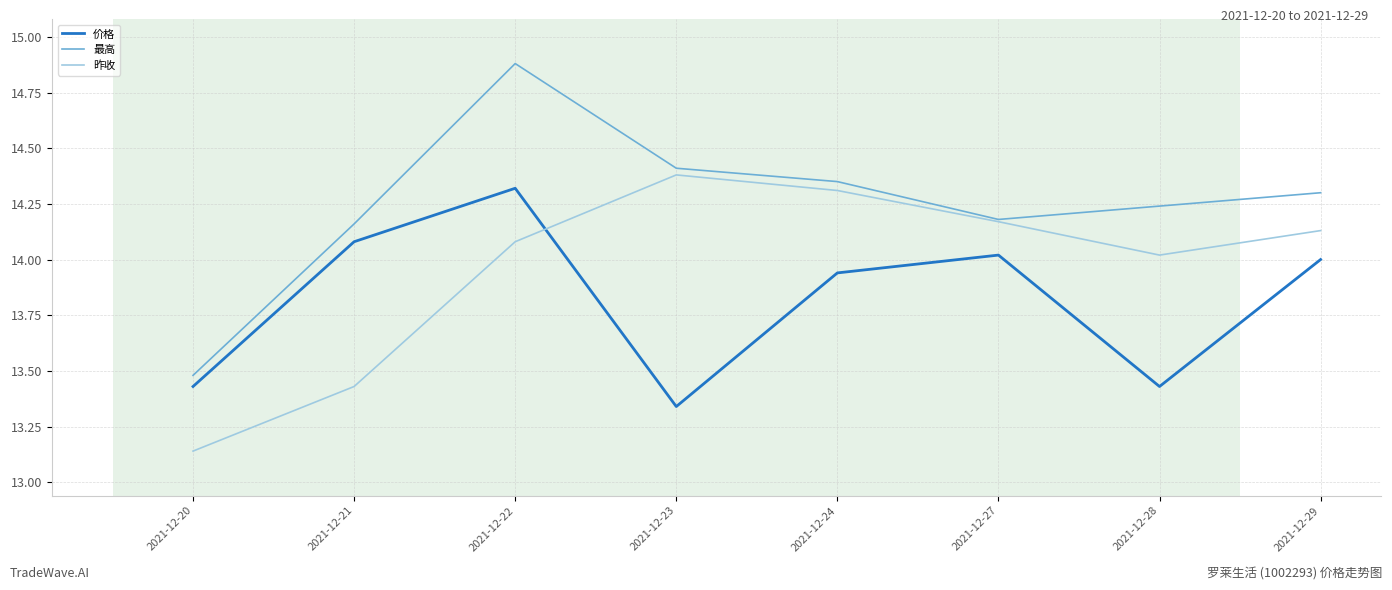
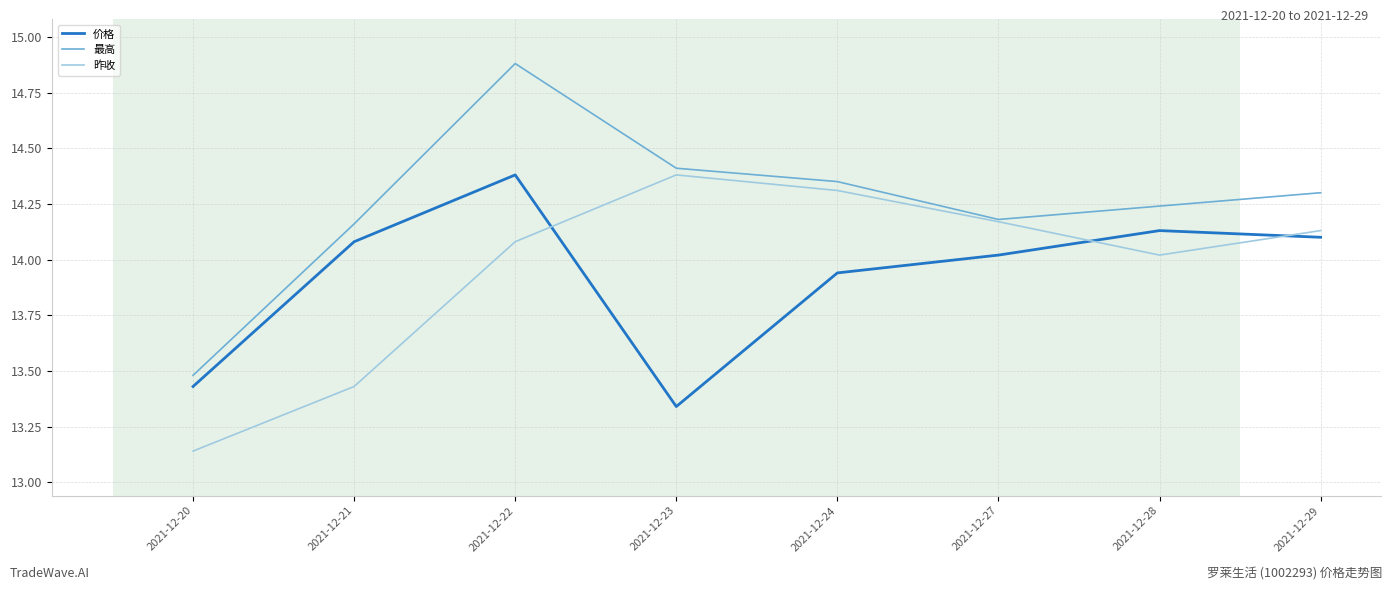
价格, 2021-12-22: 14.32 -> 14.38
价格, 2021-12-28: 13.43 -> 14.13
价格, 2021-12-29: 14.0 -> 14.1
